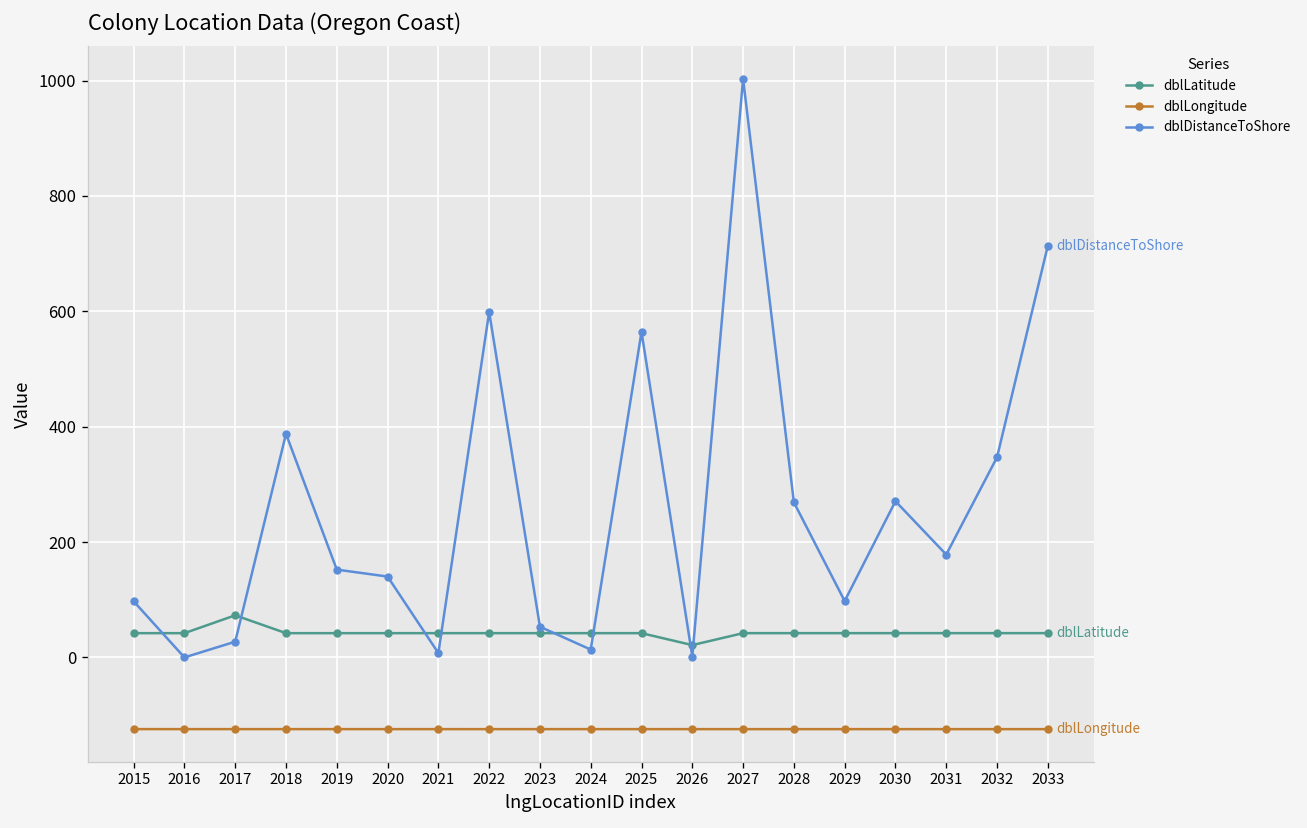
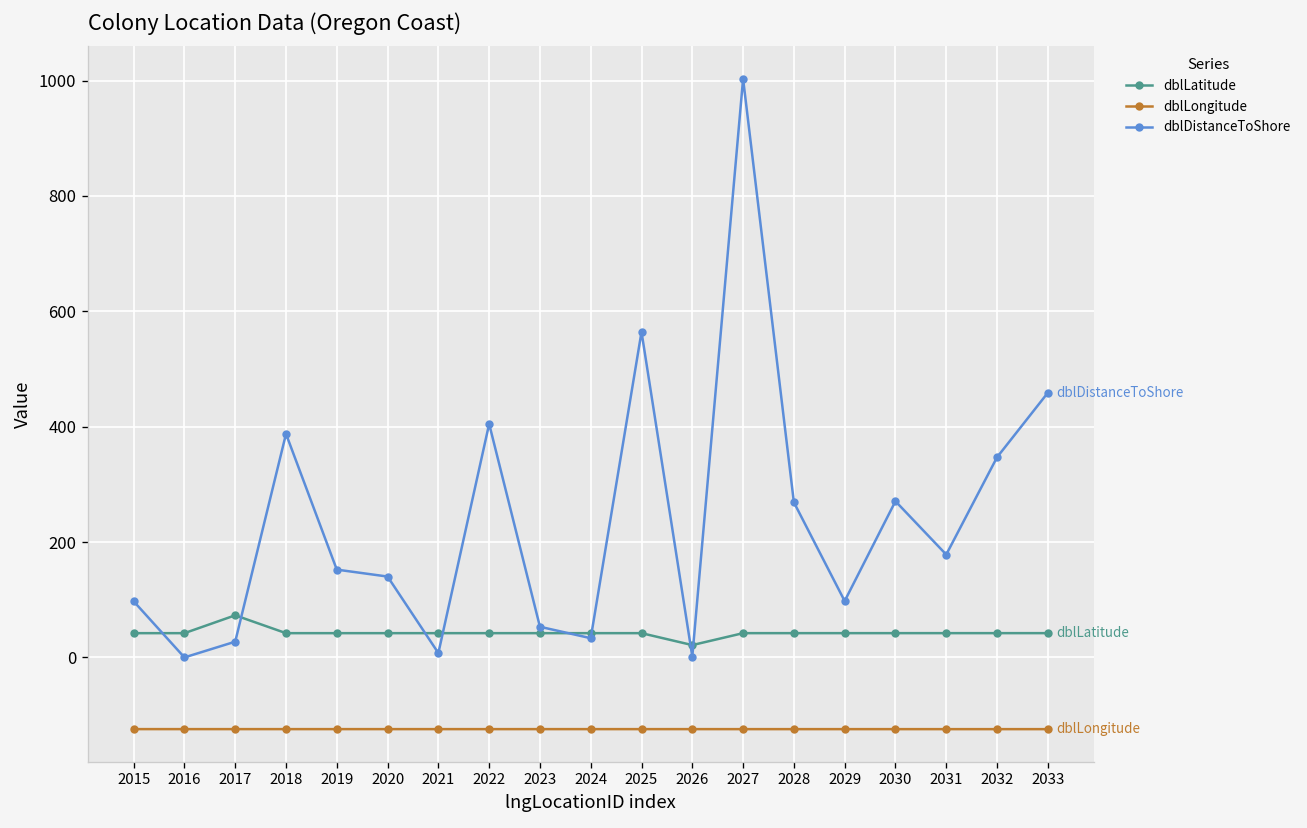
dblDistanceToShore, 2022: 600 -> 400
dblDistanceToShore, 2024: 10 -> 30
dblDistanceToShore, 2033: 710 -> 460
